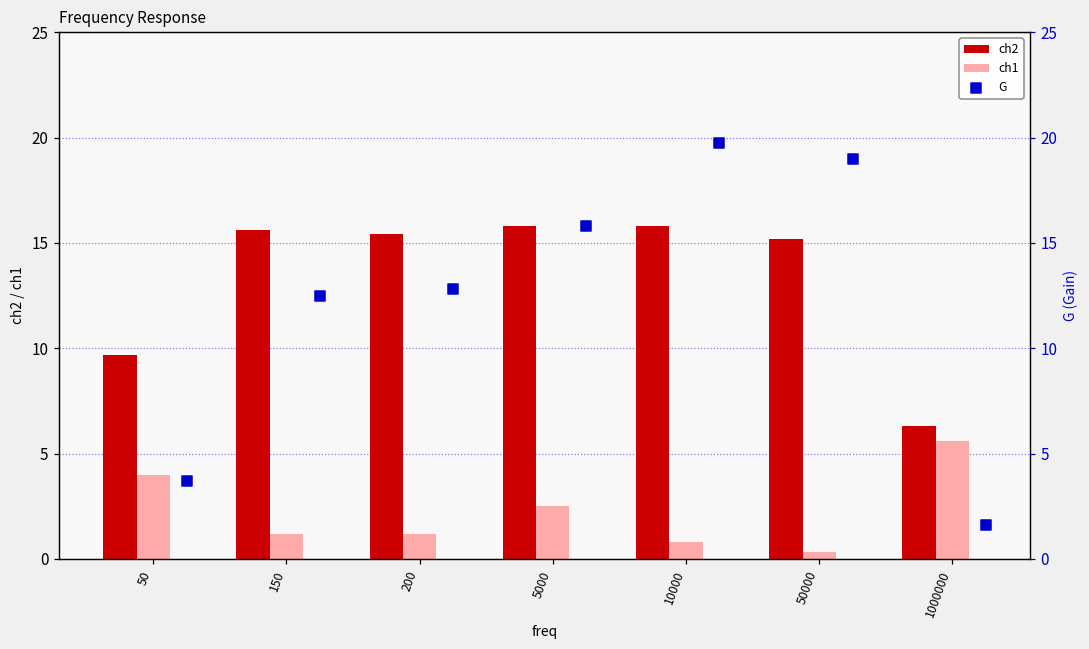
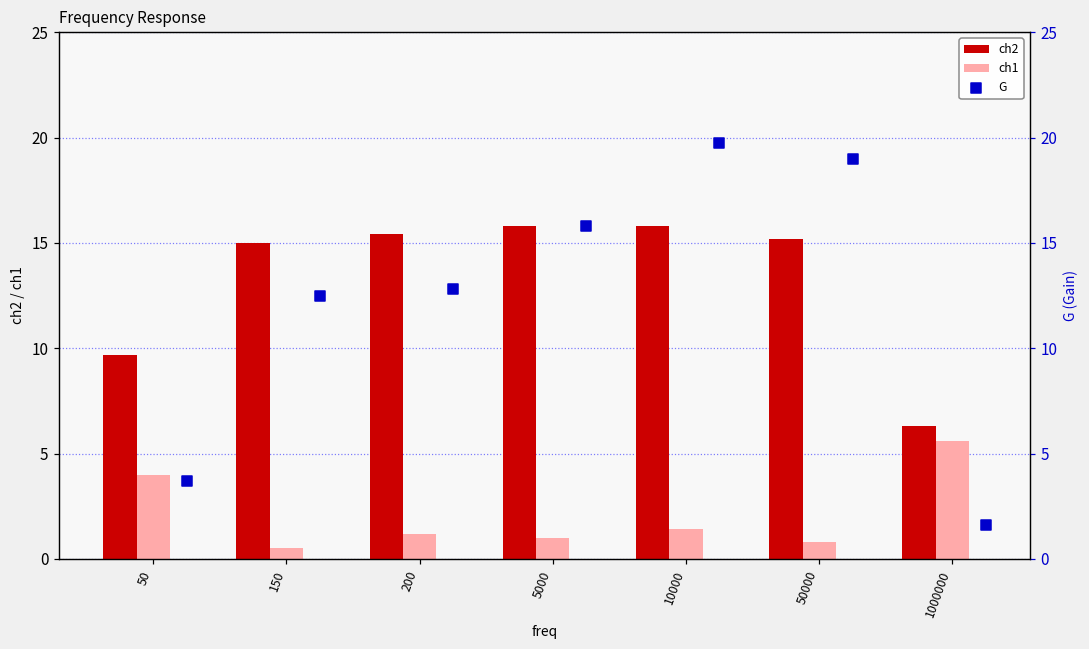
ch2, 150: 15.6 -> 15.0
ch1, 150: 1.2 -> 0.5
ch1, 5000: 2.5 -> 1.0
ch1, 10000: 0.8 -> 1.4
ch1, 50000: 0.3 -> 0.8
